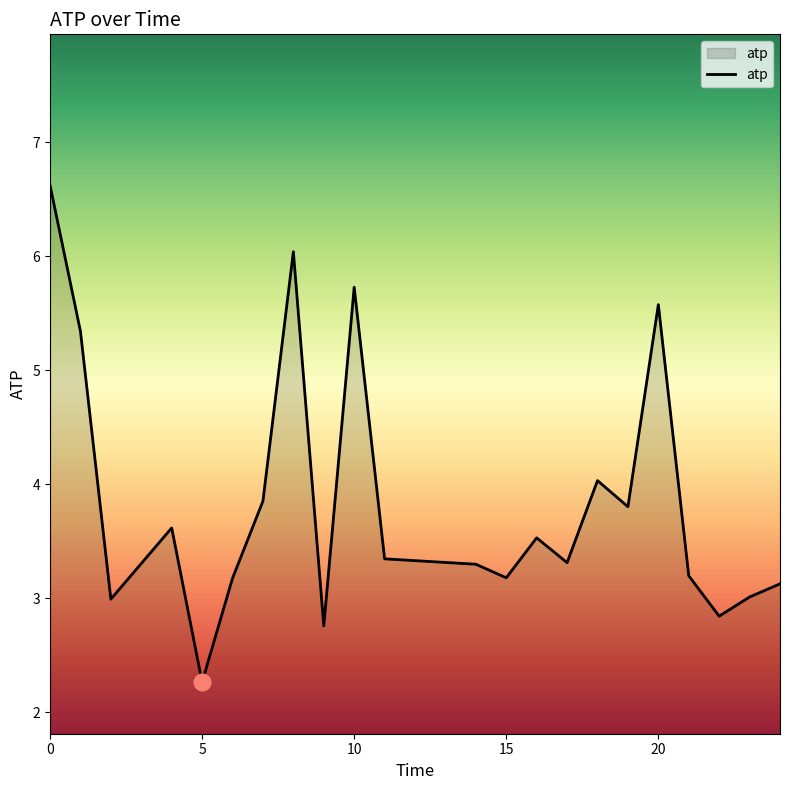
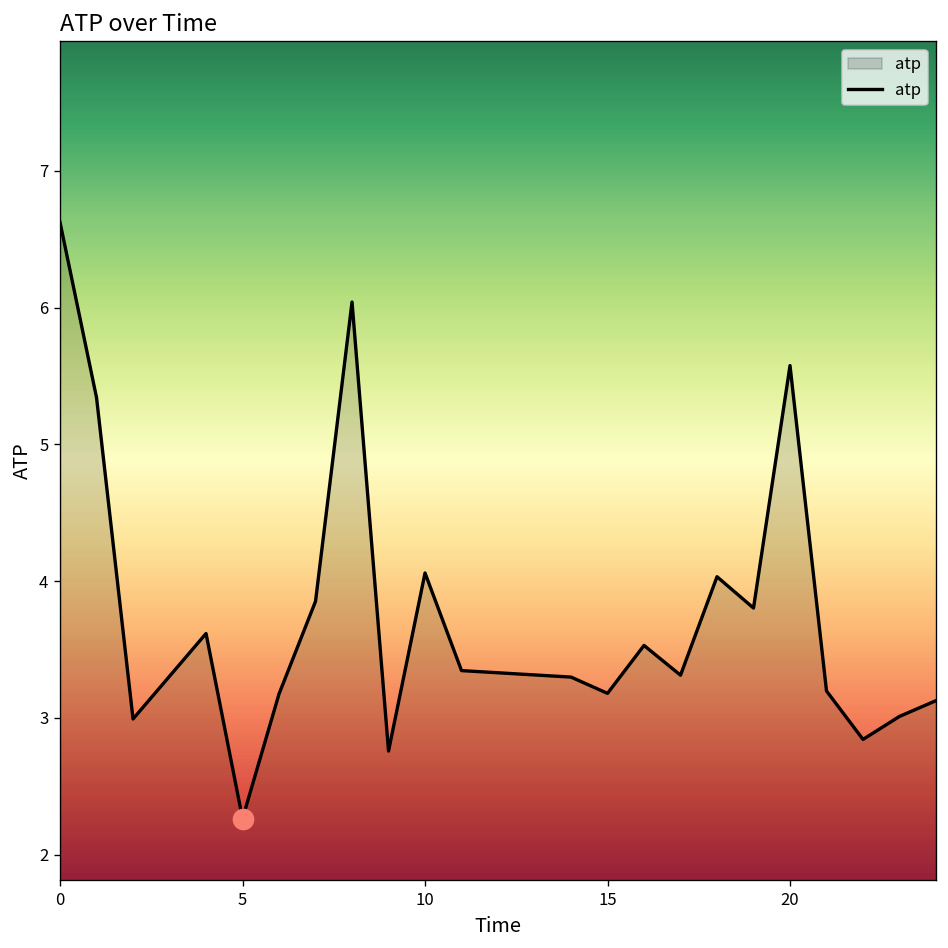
atp, 10: 5.73 -> 4.06
